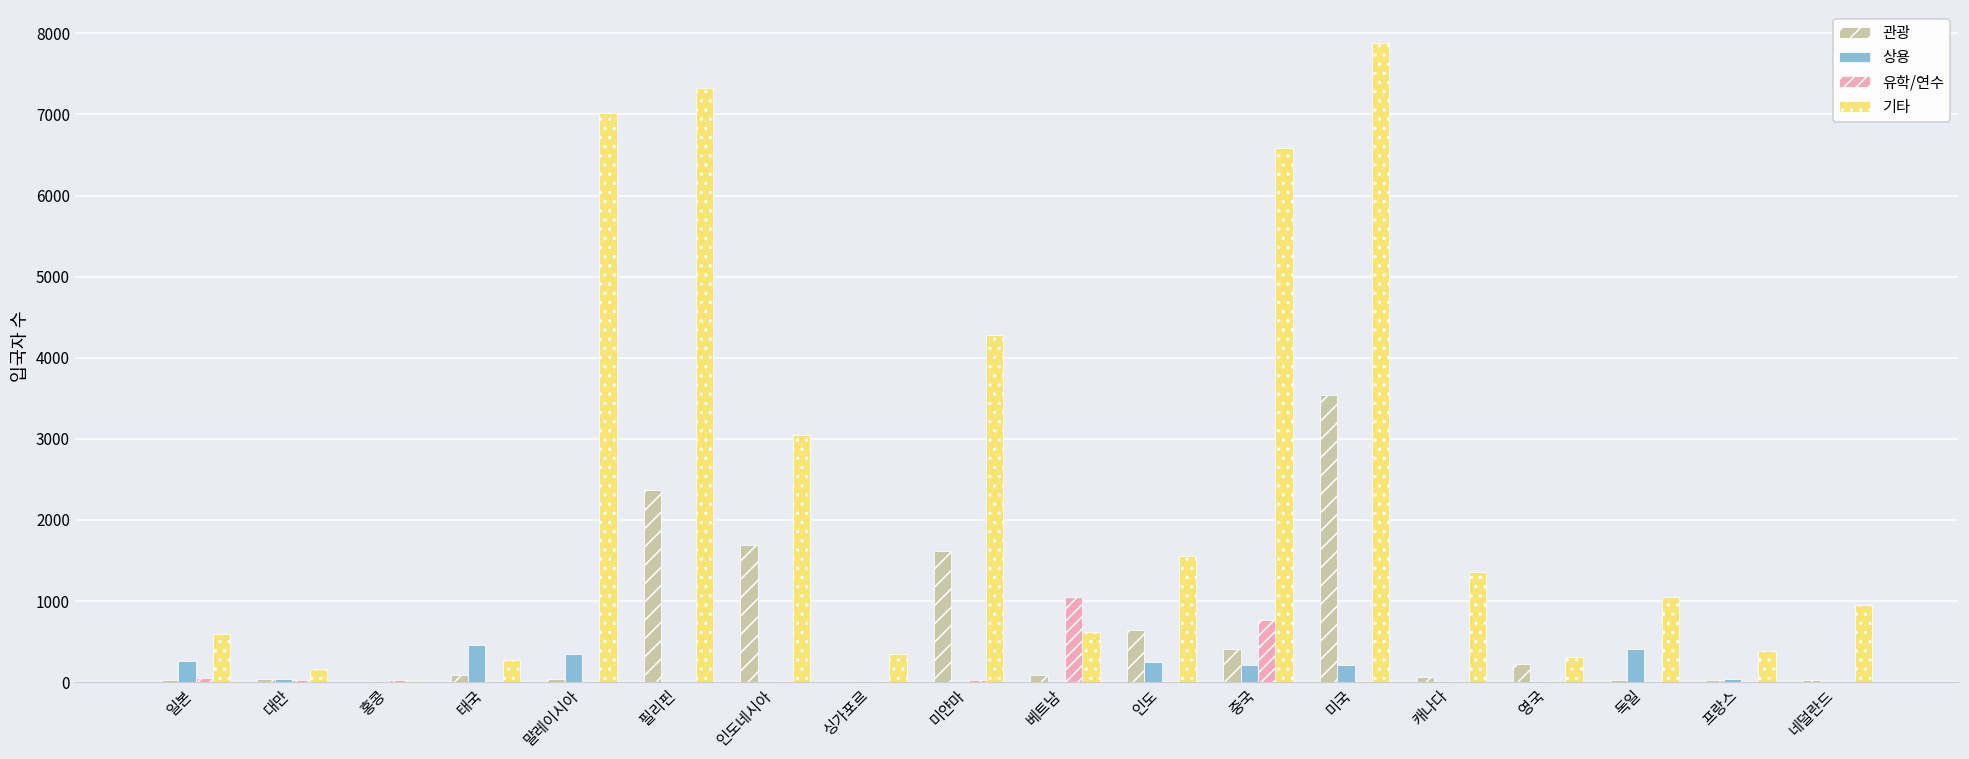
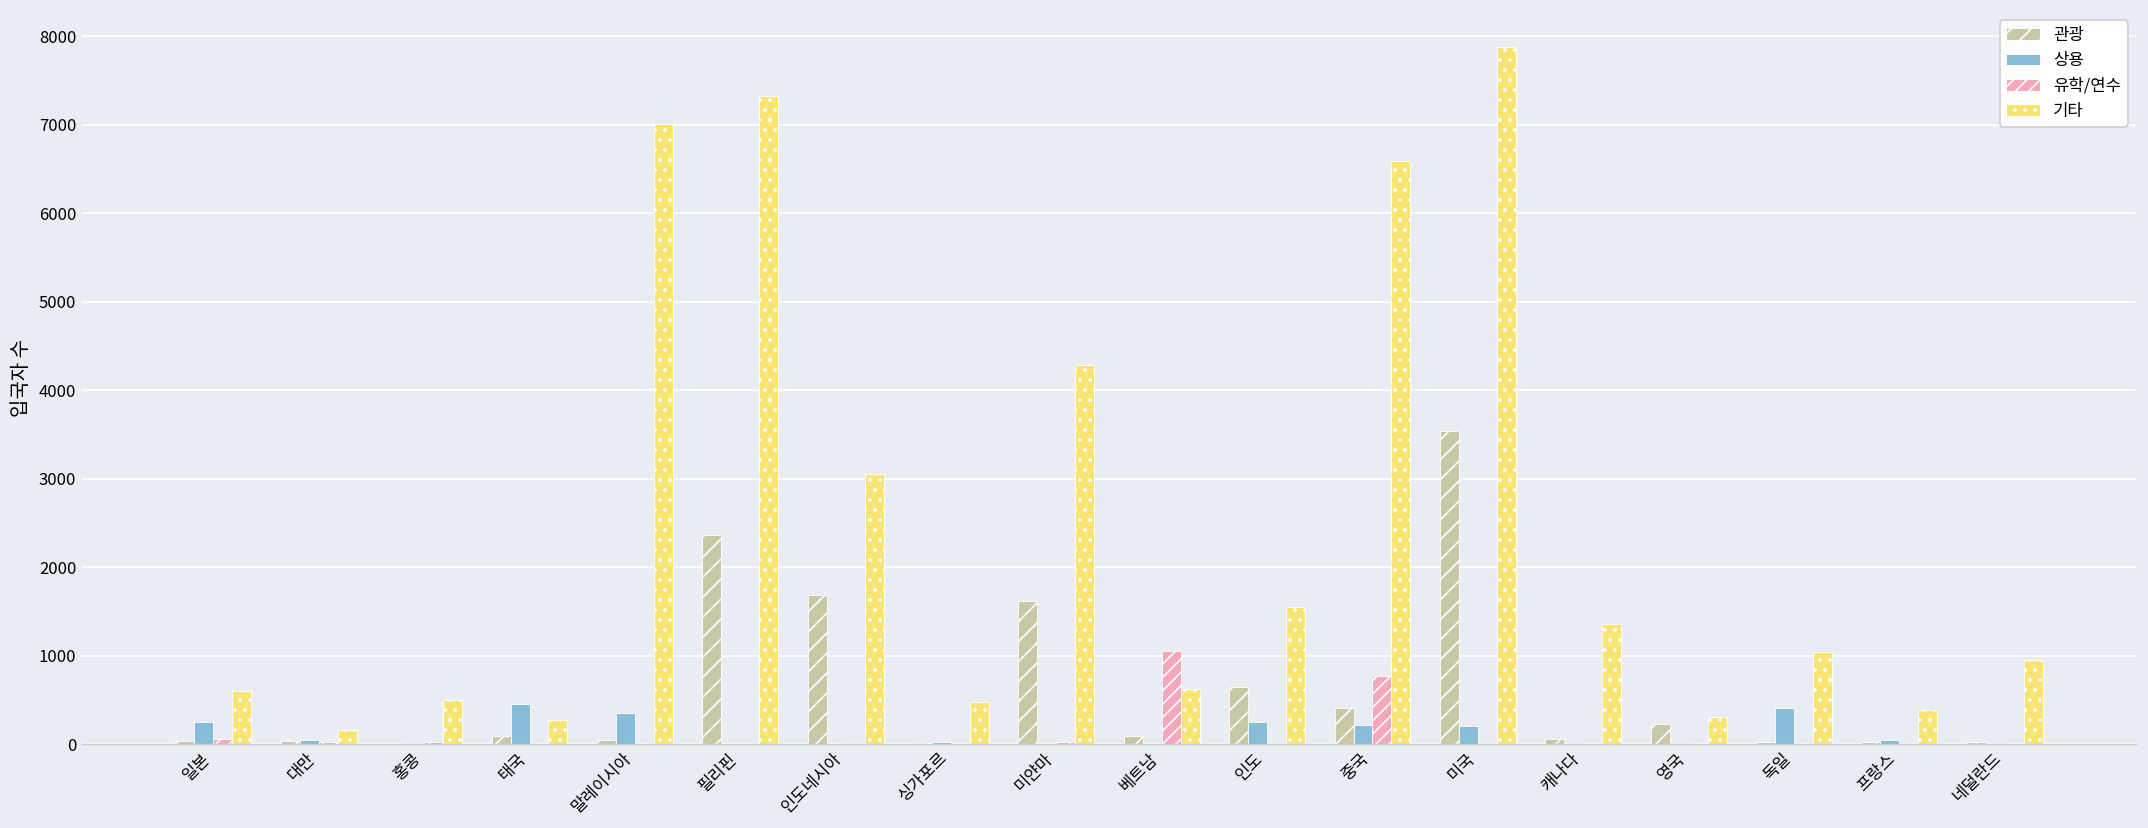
기타, 홍콩: 0 -> 500
기타, 싱가포르: 300 -> 500
